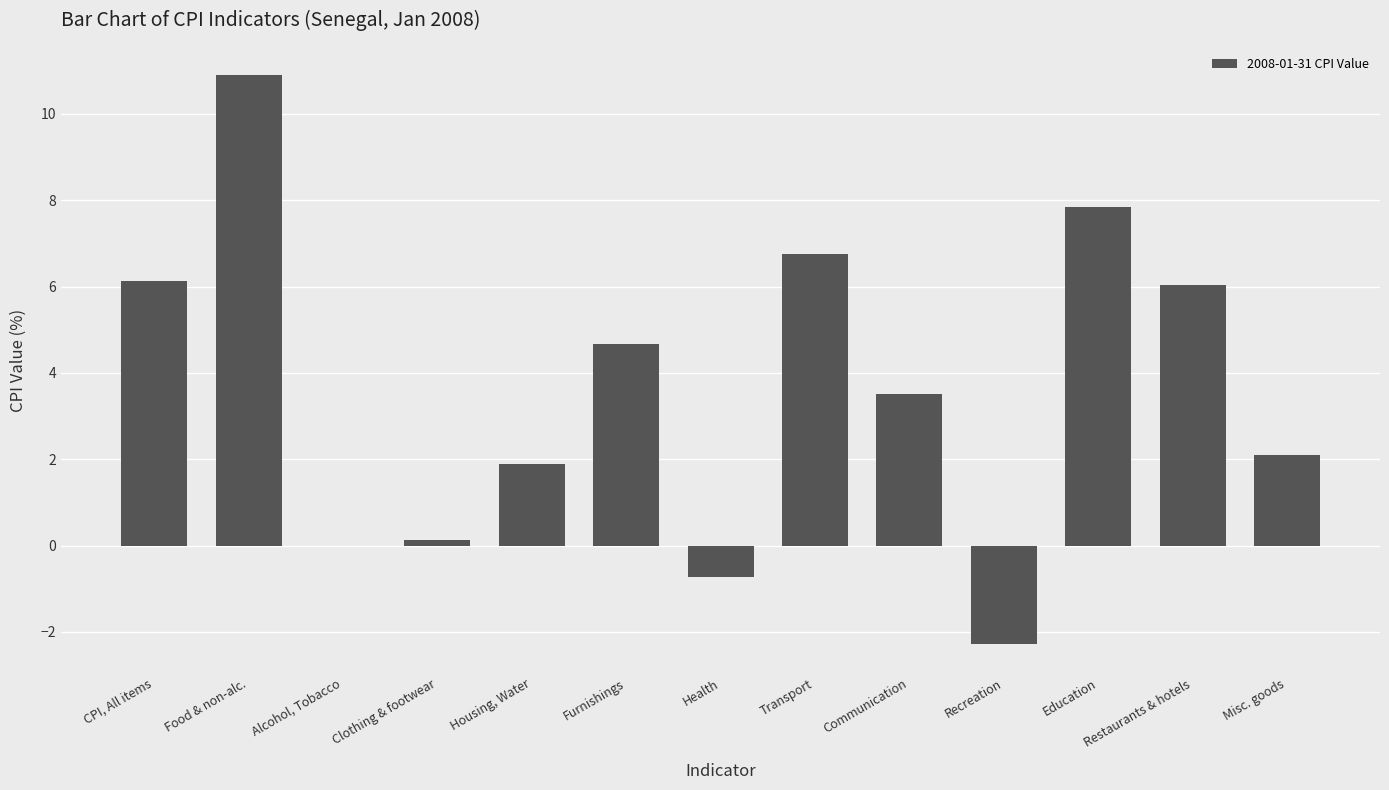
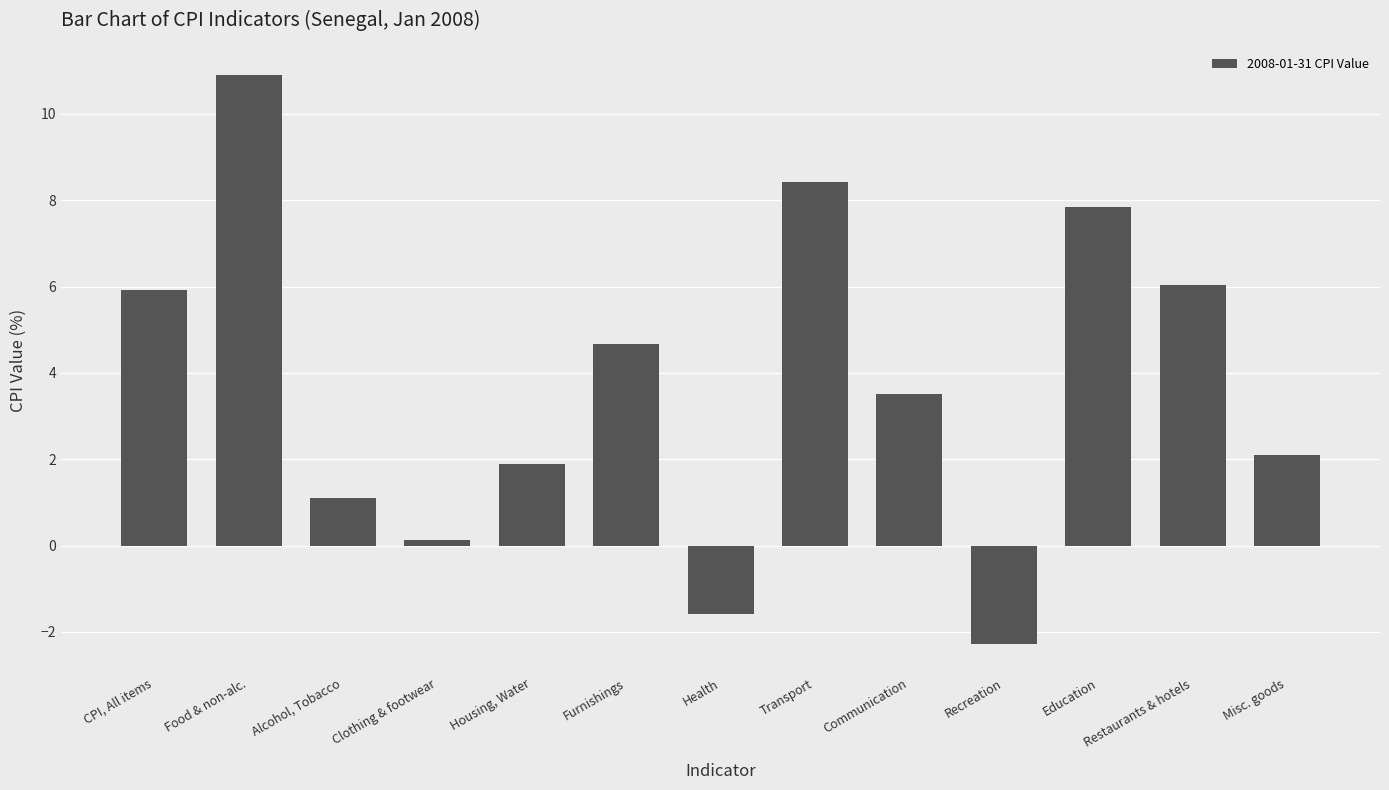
CPI, All items: 6.1 -> 5.9
Alcohol, Tobacco: 0.0 -> 1.1
Health: -0.7 -> -1.6
Transport: 6.8 -> 8.4
